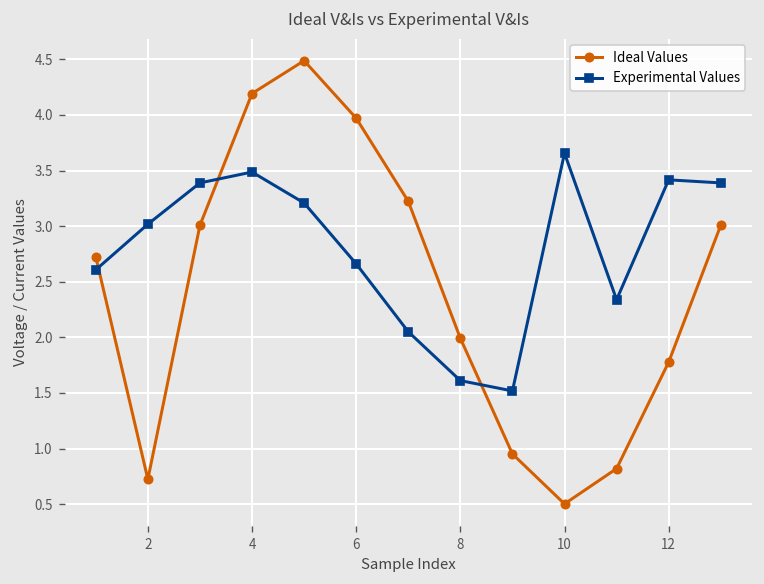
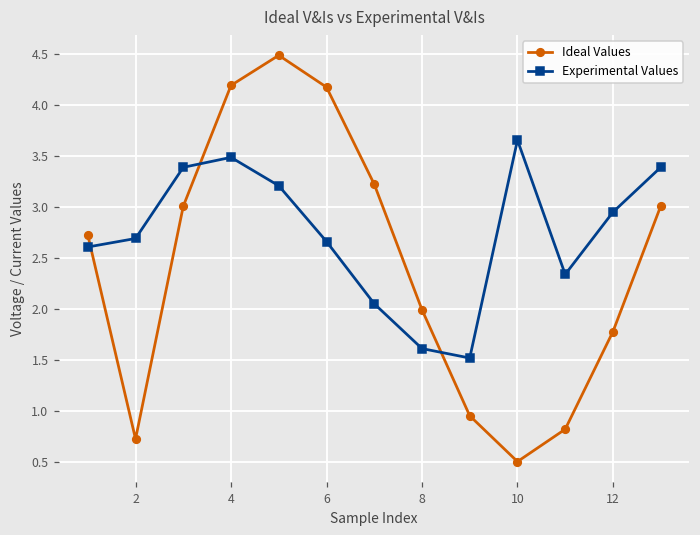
Experimental Values, 2: 3.0 -> 2.7
Ideal Values, 6: 4.0 -> 4.2
Experimental Values, 12: 3.4 -> 2.9
